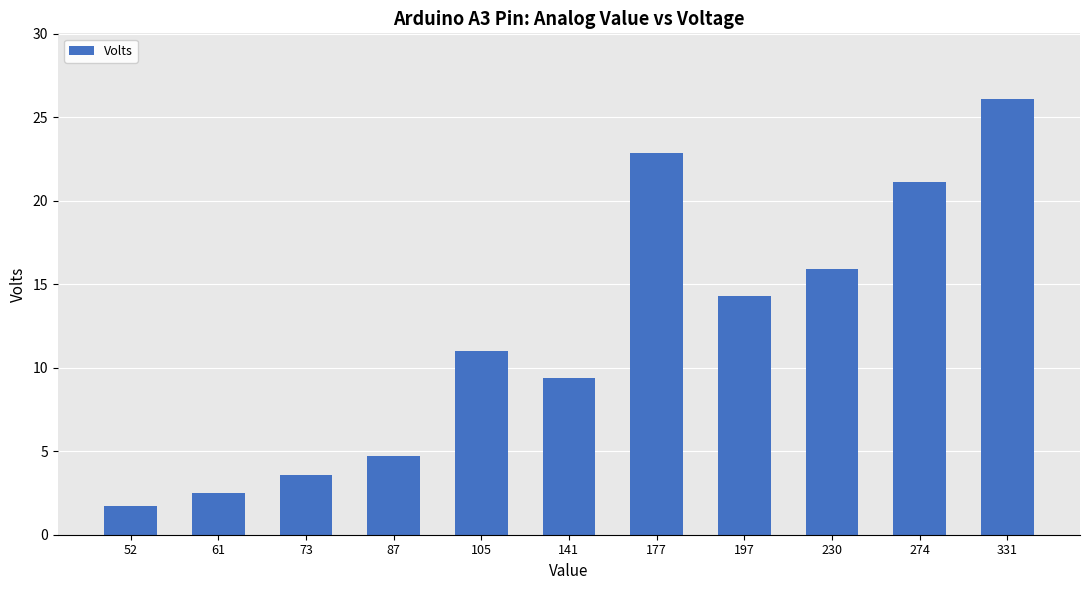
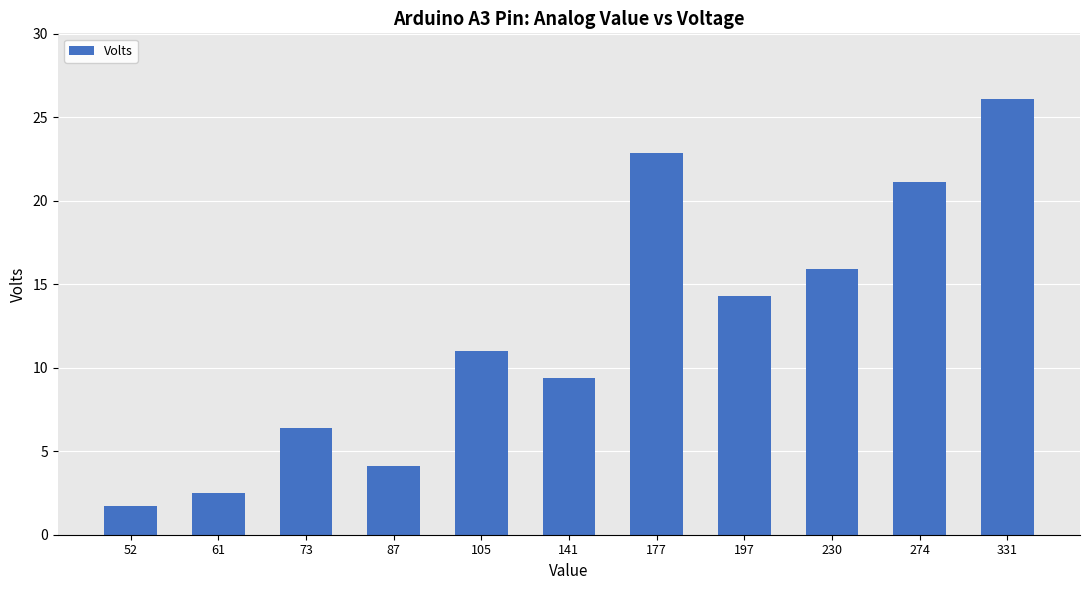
73: 3.6 -> 6.4
87: 4.7 -> 4.1
